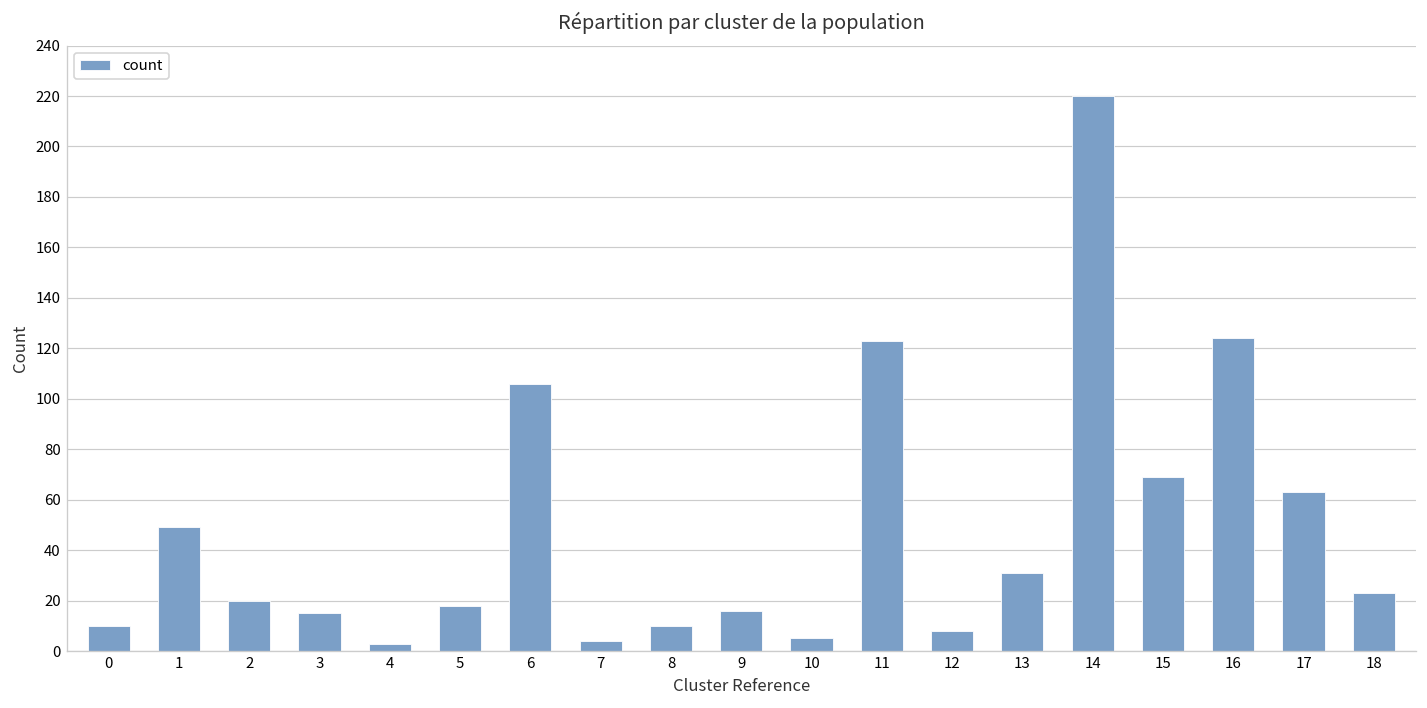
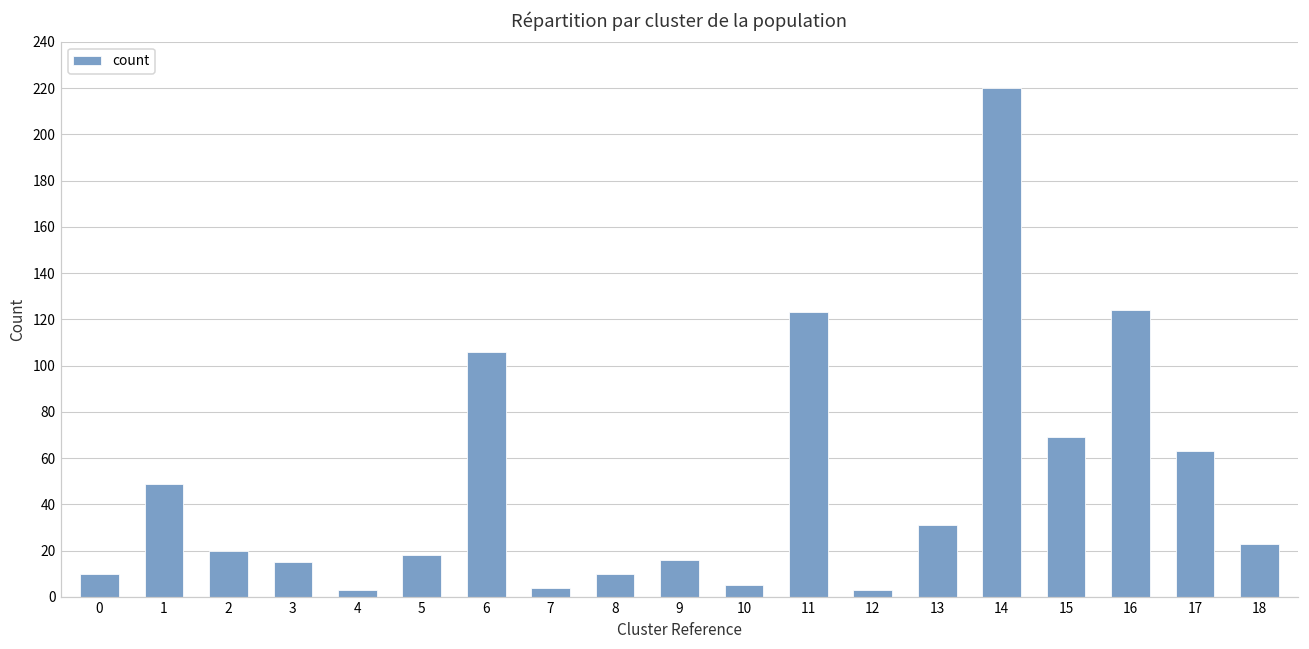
12: 8 -> 3
